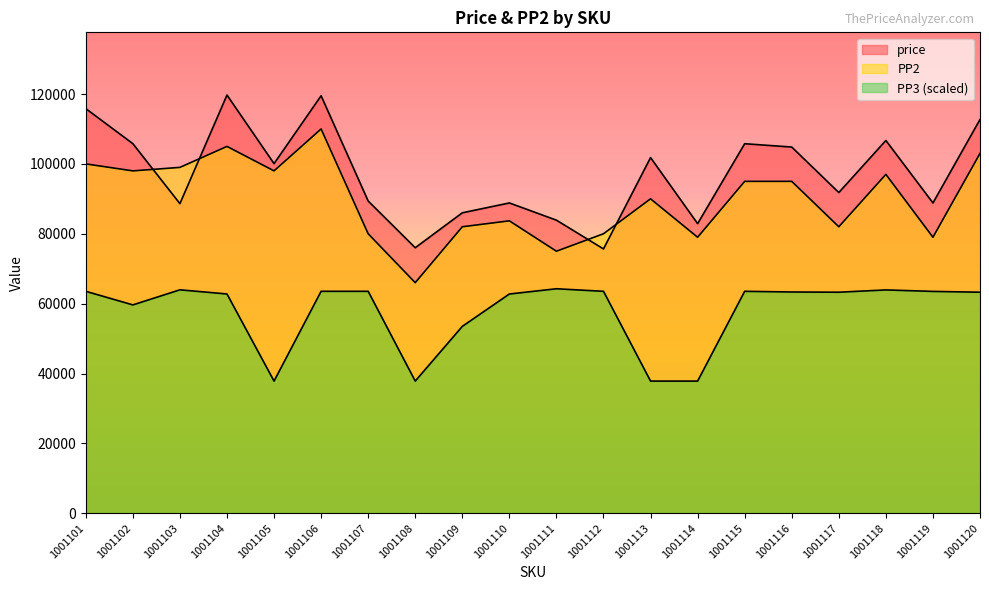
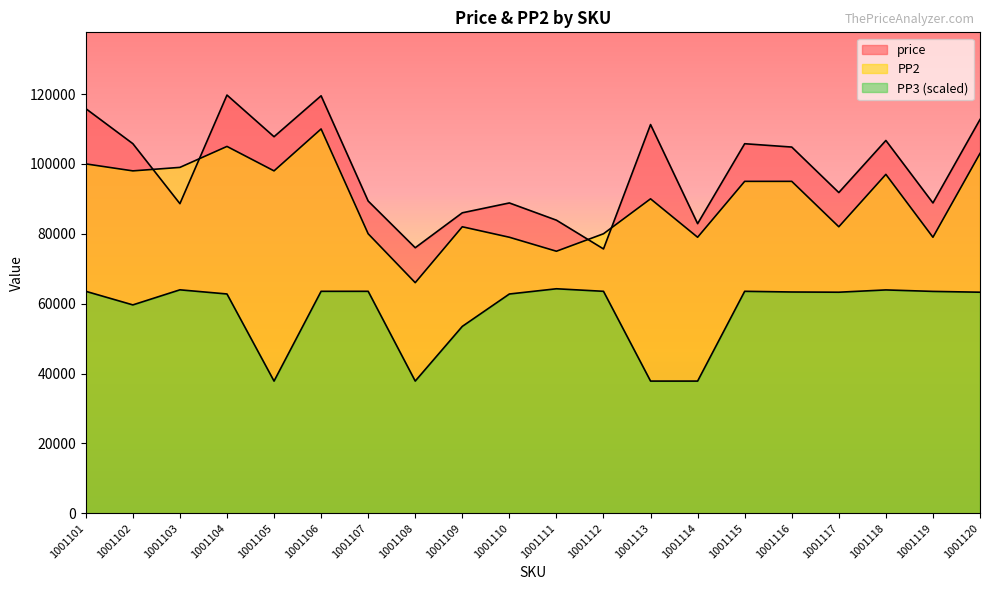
price, 1001105: 100000 -> 108000
PP2, 1001110: 84000 -> 79000
price, 1001113: 102000 -> 111000
